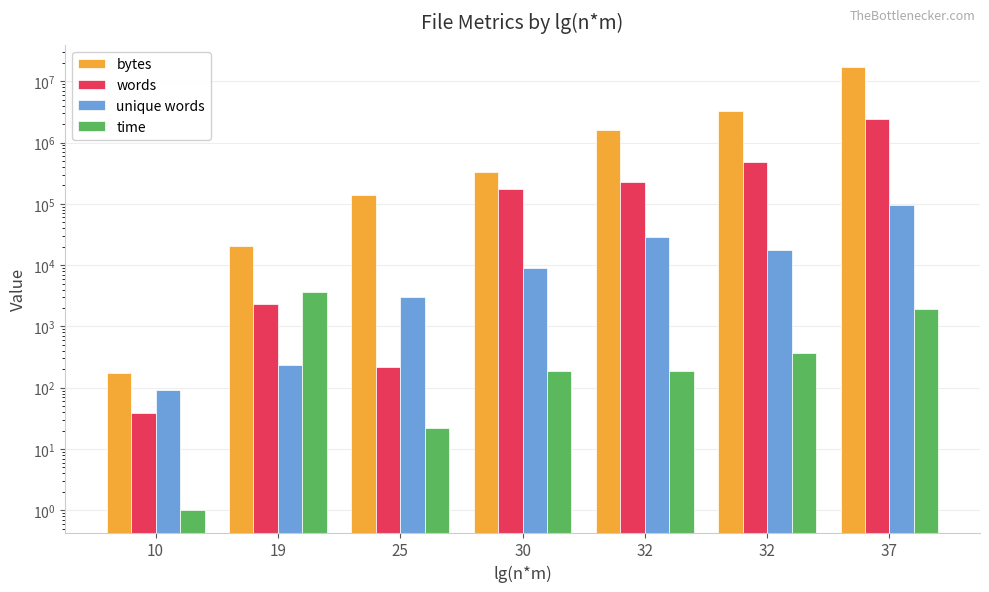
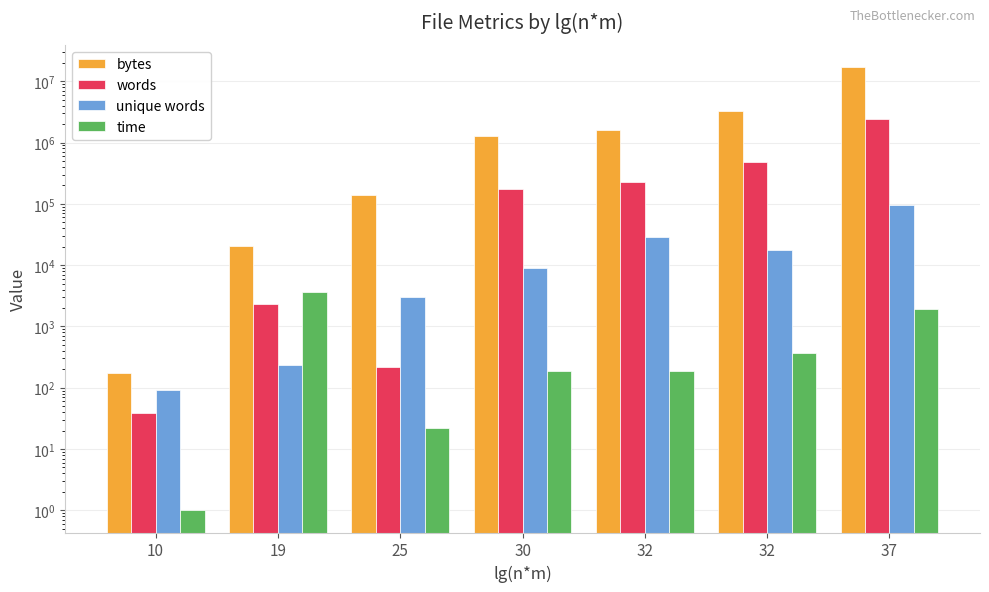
bytes, 30: 300000 -> 1300000
